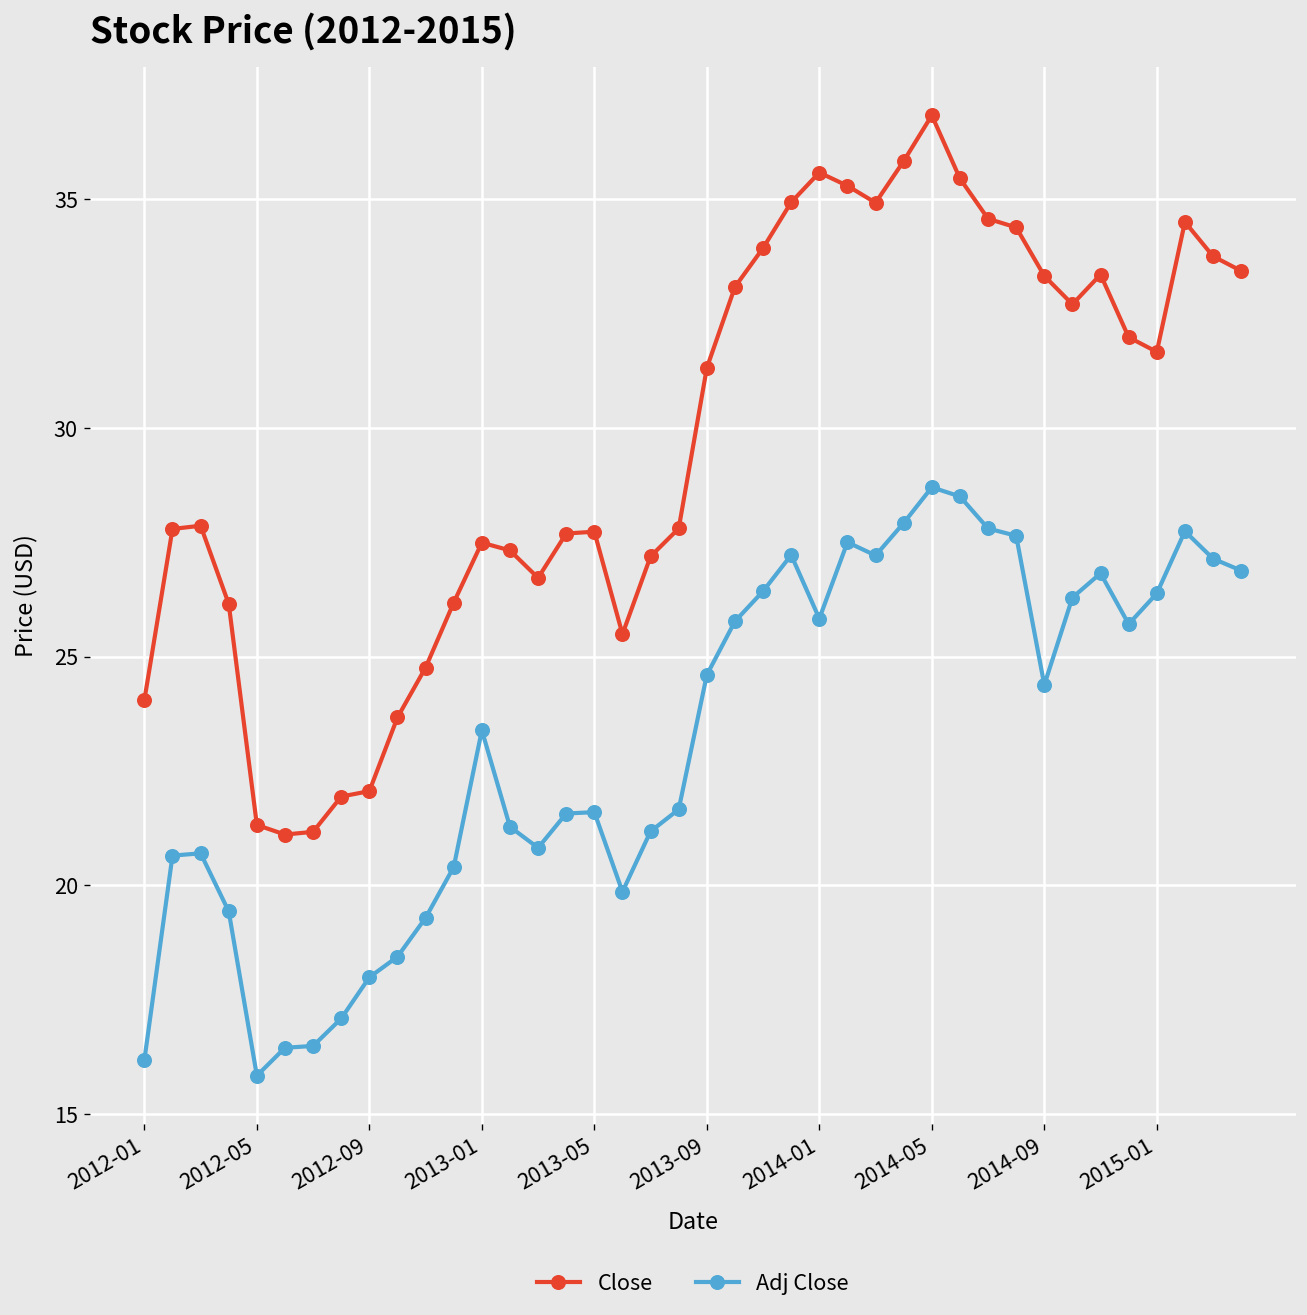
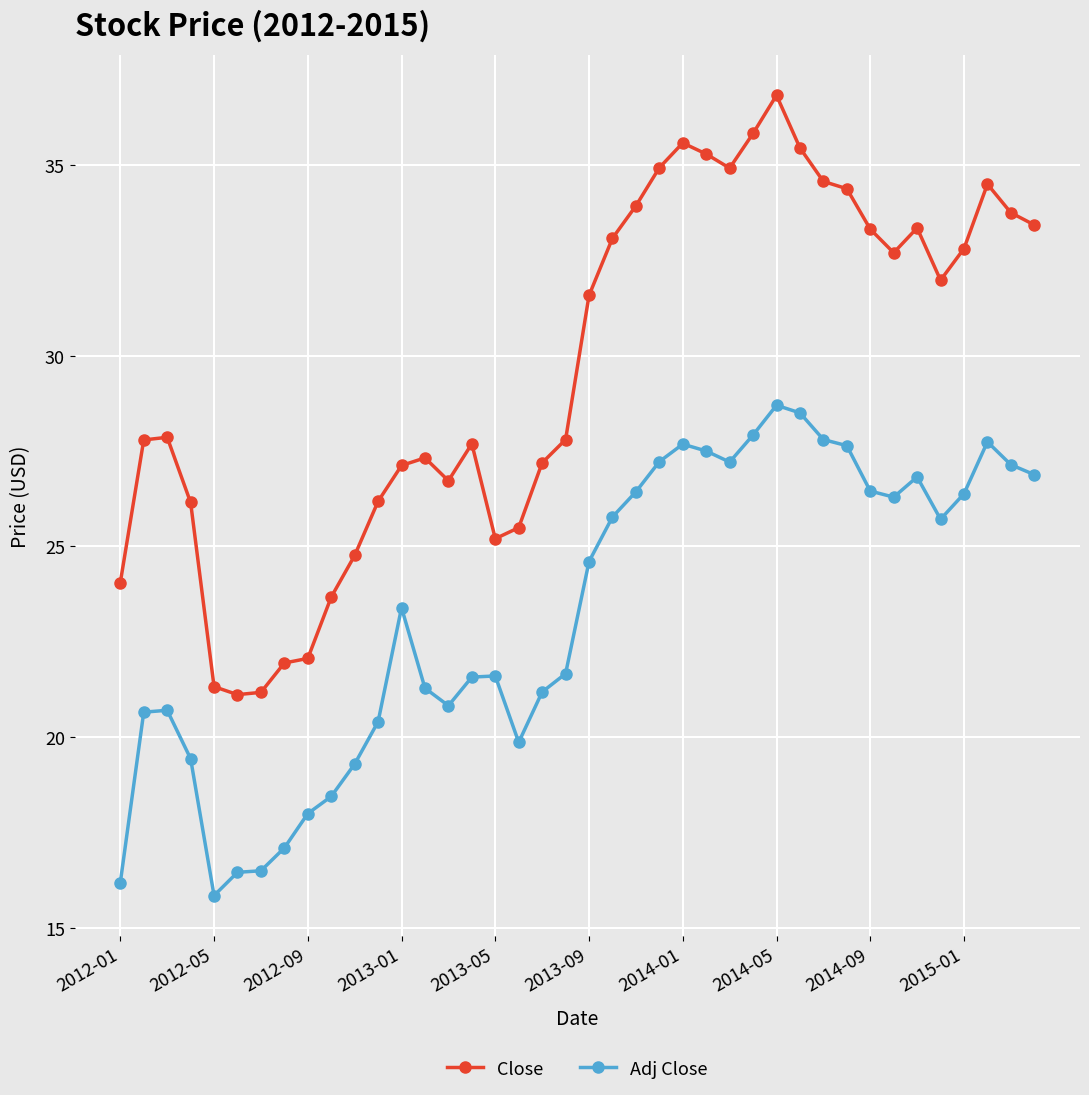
Close, 2013-01: 27.5 -> 27.1
Close, 2013-05: 27.7 -> 25.2
Close, 2013-09: 31.3 -> 31.6
Adj Close, 2014-01: 25.8 -> 27.7
Adj Close, 2014-09: 24.4 -> 26.5
Close, 2015-01: 31.7 -> 32.8
